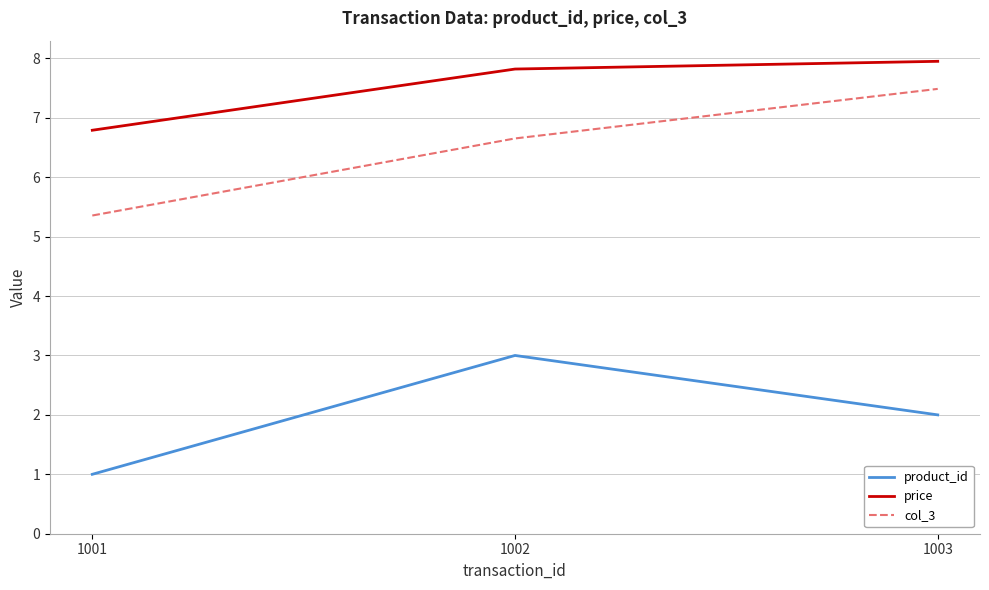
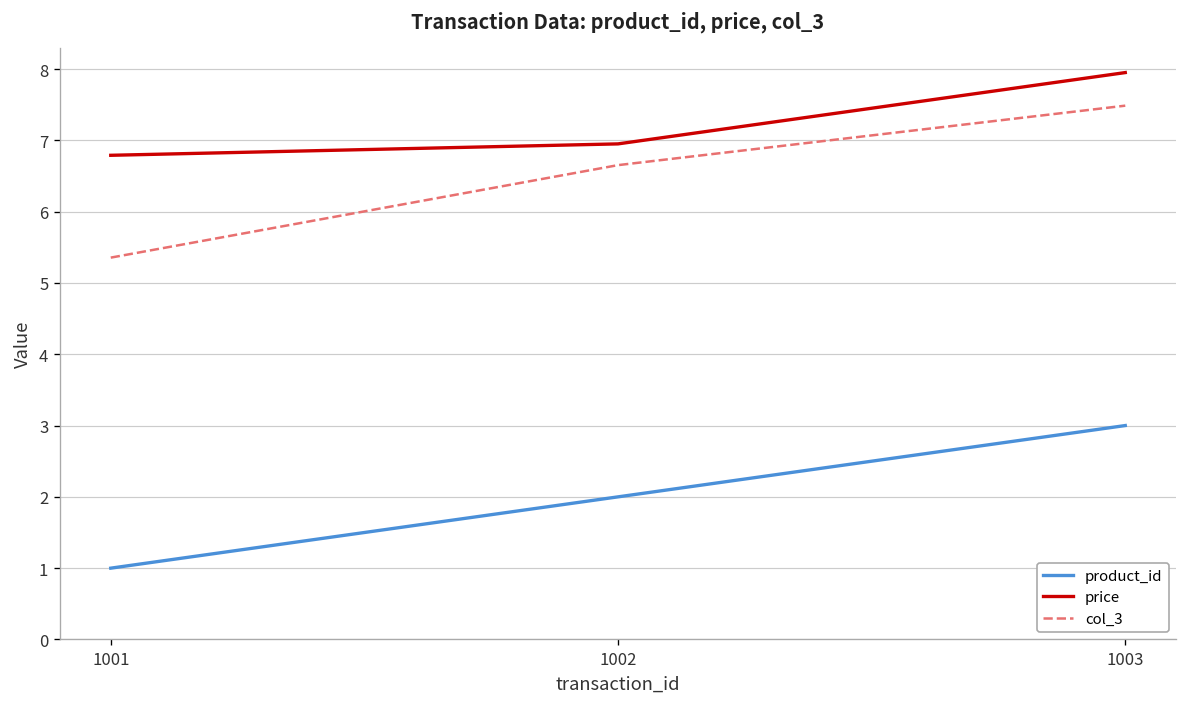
product_id, 1002: 3 -> 2
price, 1002: 7.8 -> 7.0
product_id, 1003: 2 -> 3
